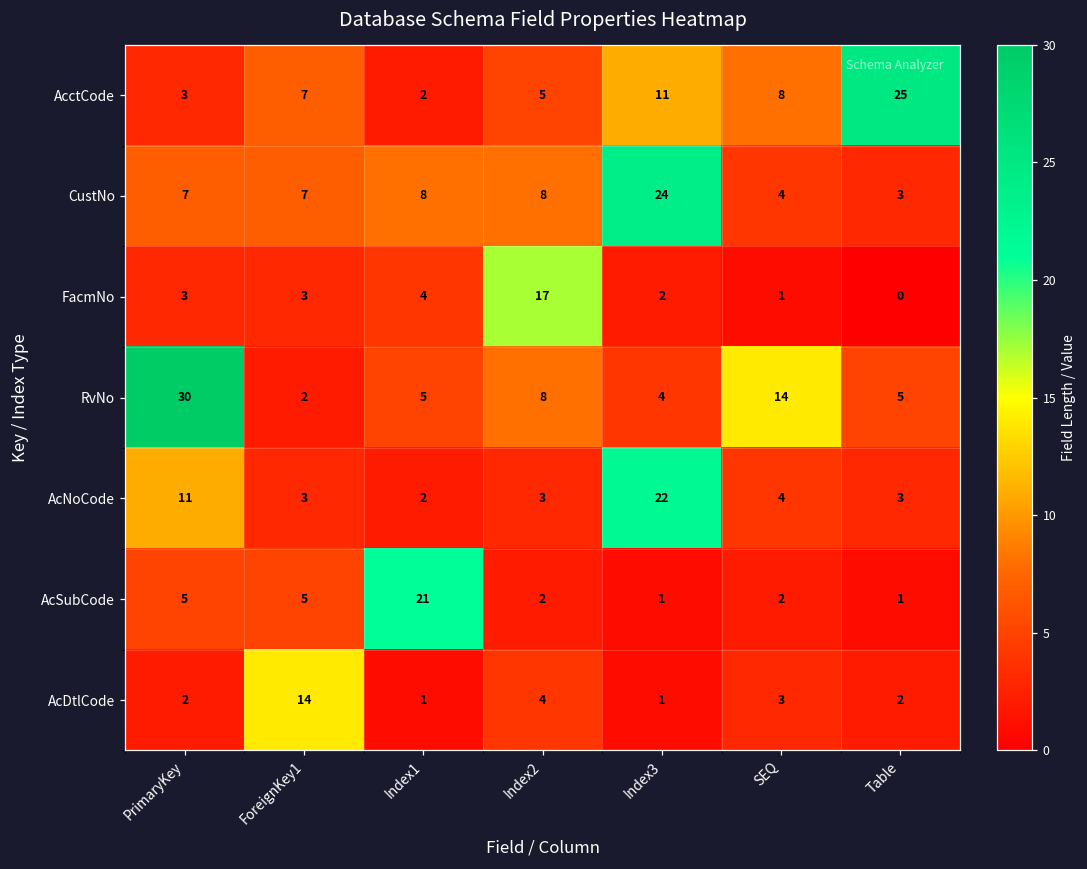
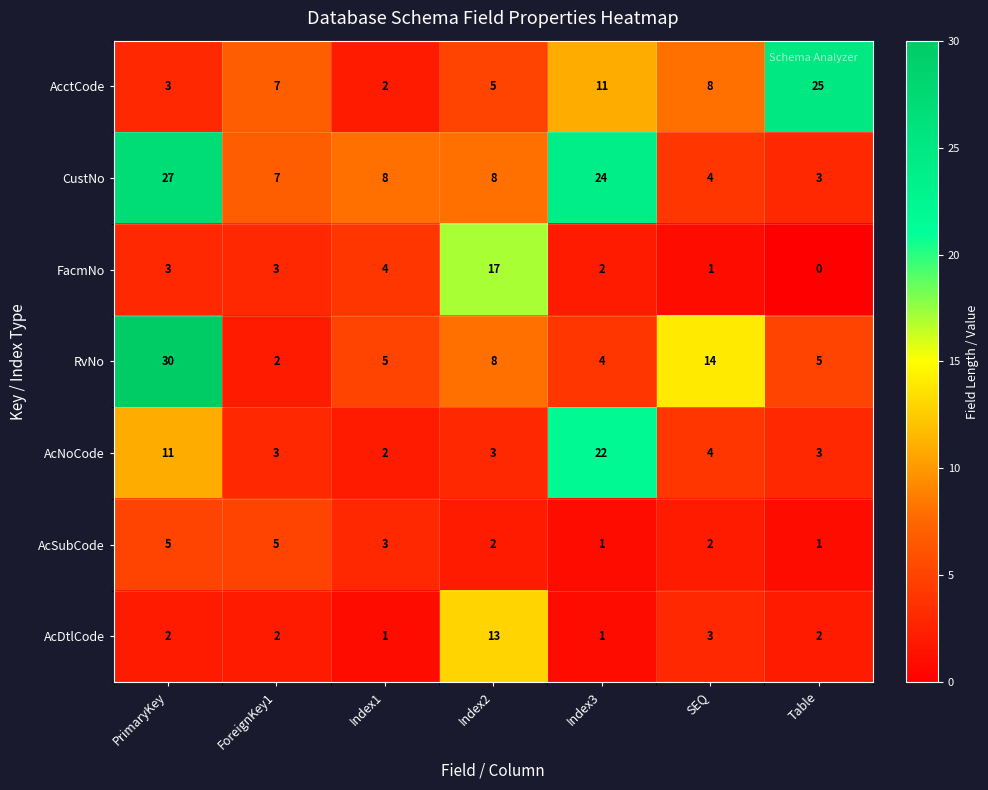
CustNo, PrimaryKey: 7 -> 27
AcSubCode, Index1: 21 -> 3
AcDtlCode, ForeignKey1: 14 -> 2
AcDtlCode, Index2: 4 -> 13
